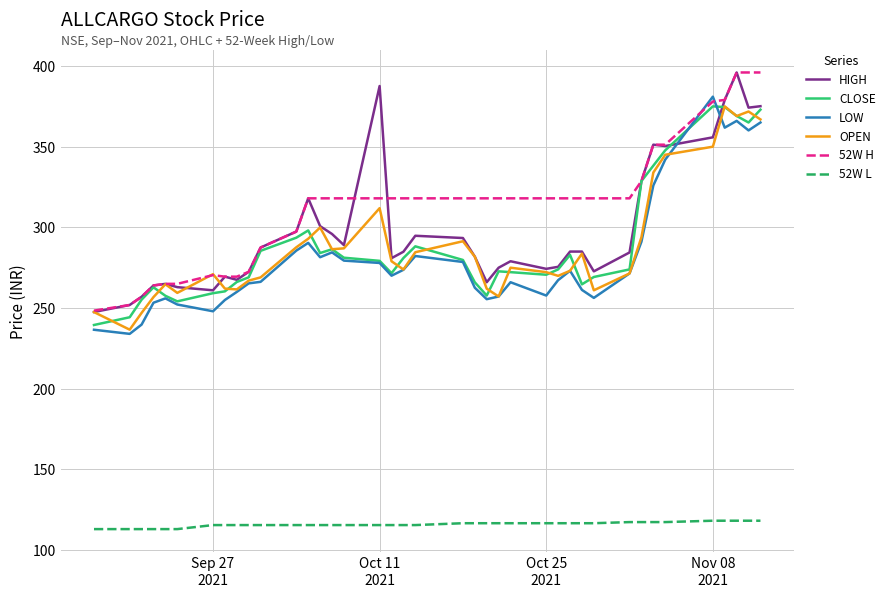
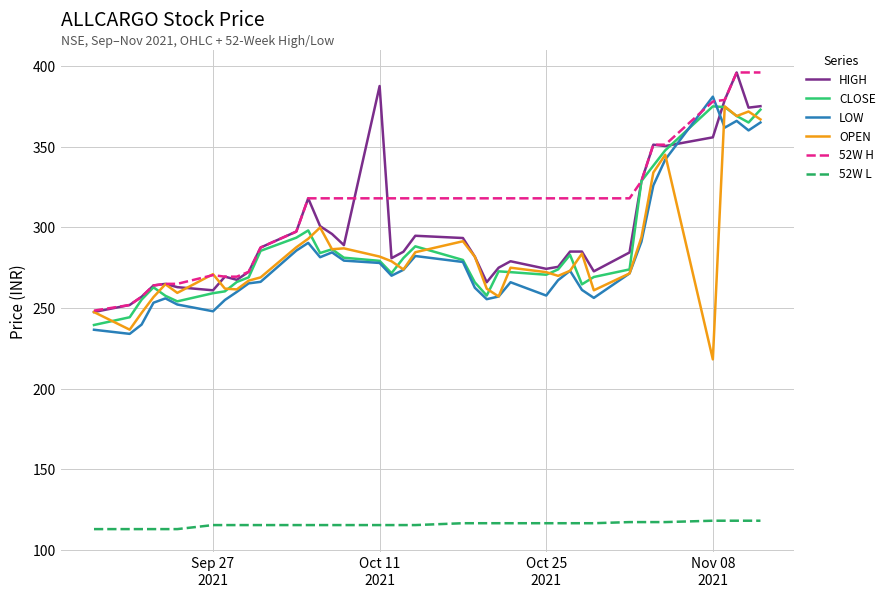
OPEN, Oct 11 2021: 312 -> 282
OPEN, Nov 08 2021: 350 -> 218
